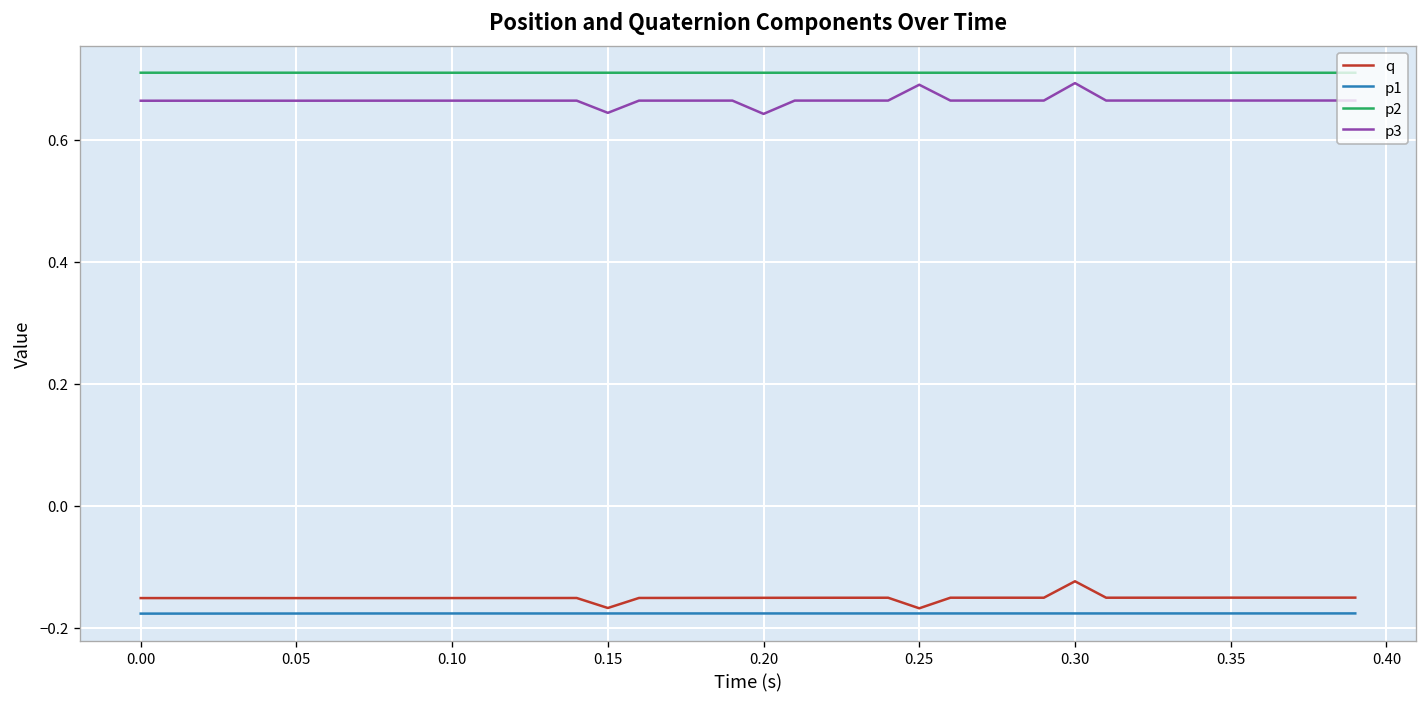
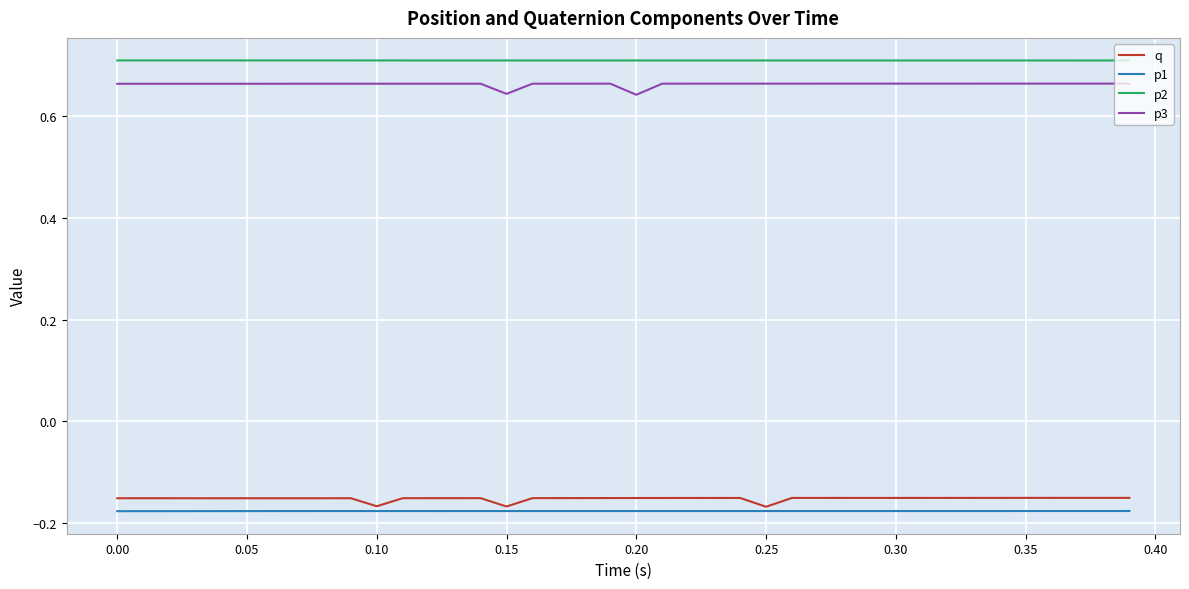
q, 0.10: -0.15 -> -0.17
p3, 0.25: 0.69 -> 0.66
q, 0.30: -0.12 -> -0.15
p3, 0.30: 0.69 -> 0.66
